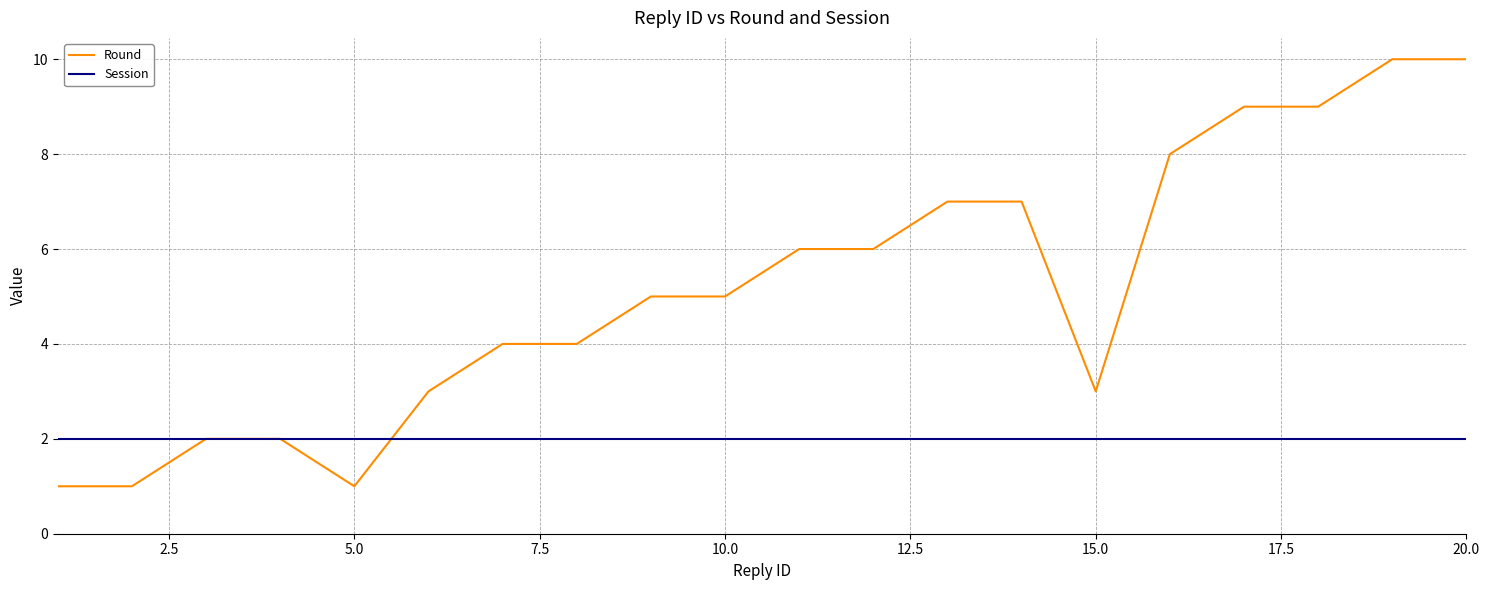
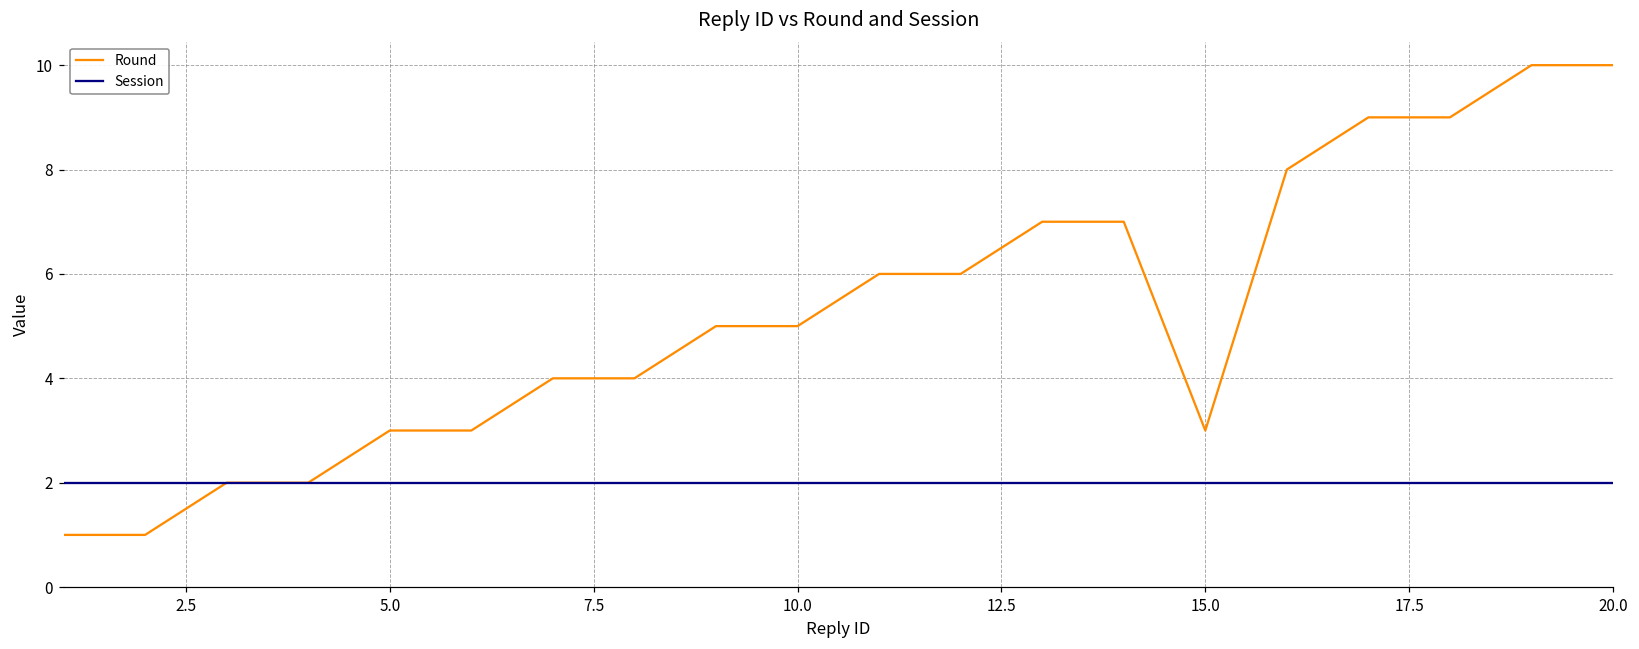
Round, 5.0: 1 -> 3
